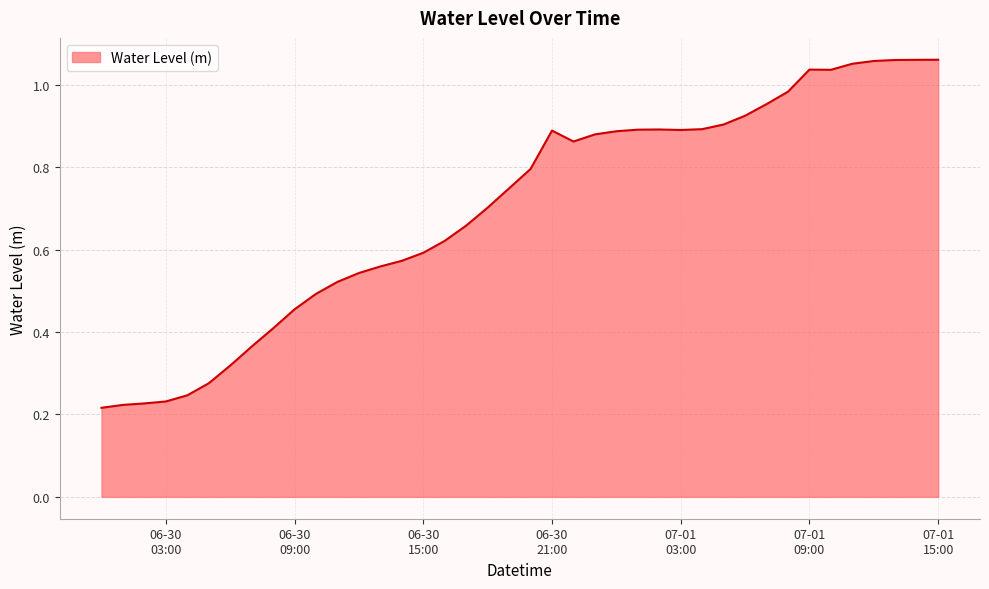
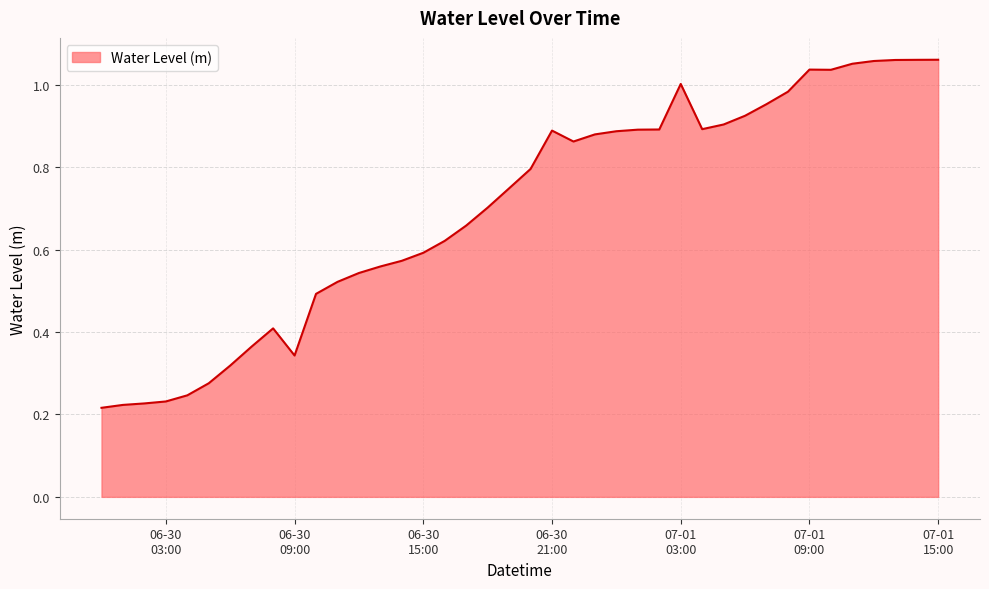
06-30 09:00: 0.46 -> 0.34
07-01 03:00: 0.89 -> 1.00
